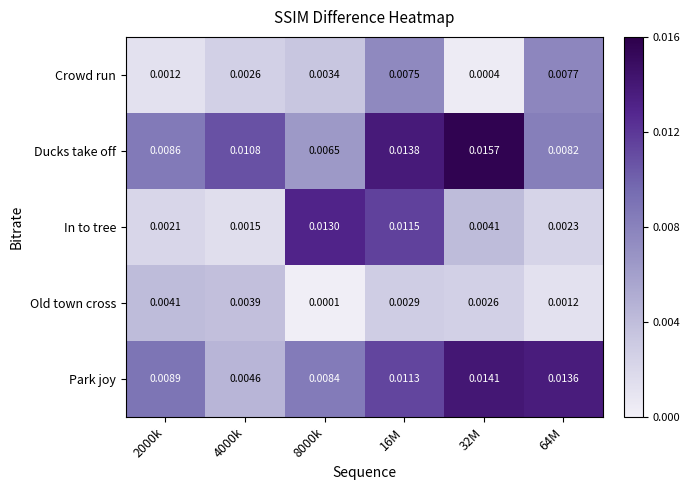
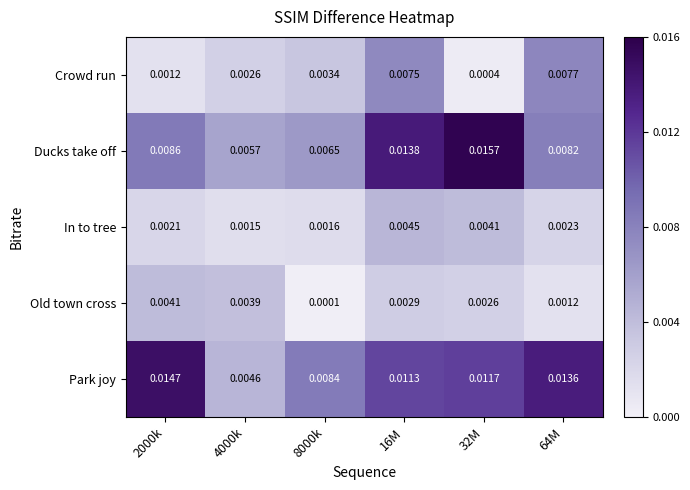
Ducks take off, 4000k: 0.0108 -> 0.0057
In to tree, 8000k: 0.0130 -> 0.0016
In to tree, 16M: 0.0115 -> 0.0045
Park joy, 2000k: 0.0089 -> 0.0147
Park joy, 32M: 0.0141 -> 0.0117
